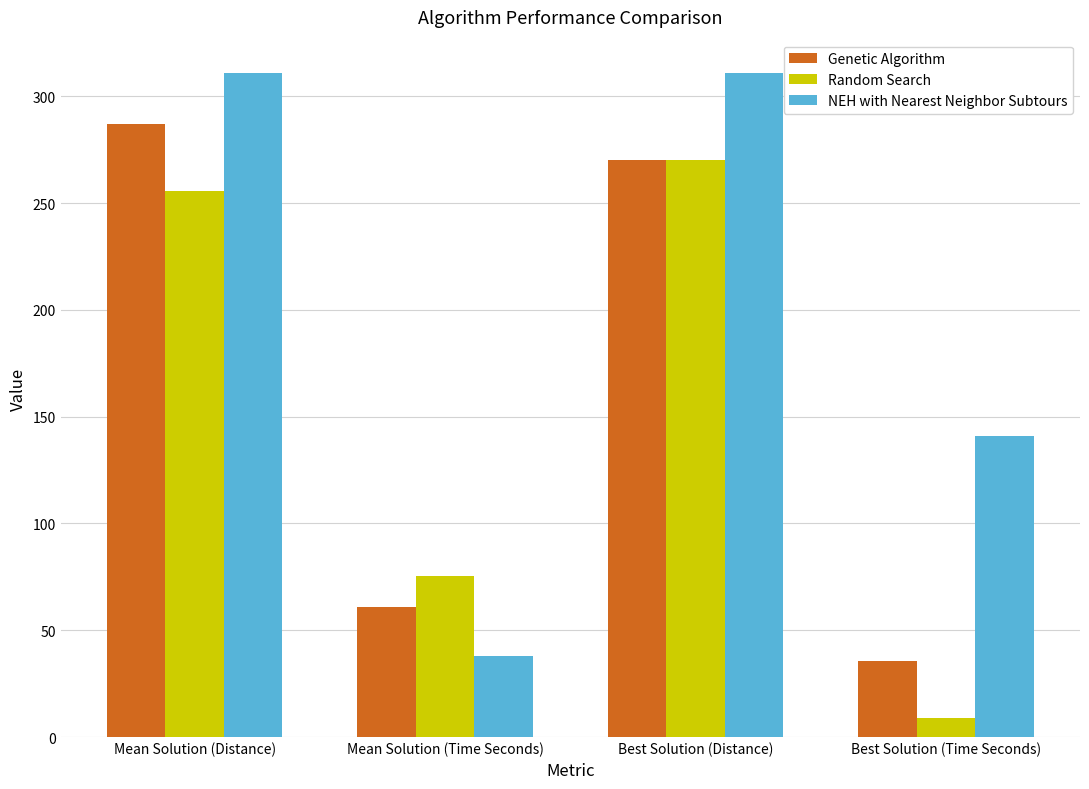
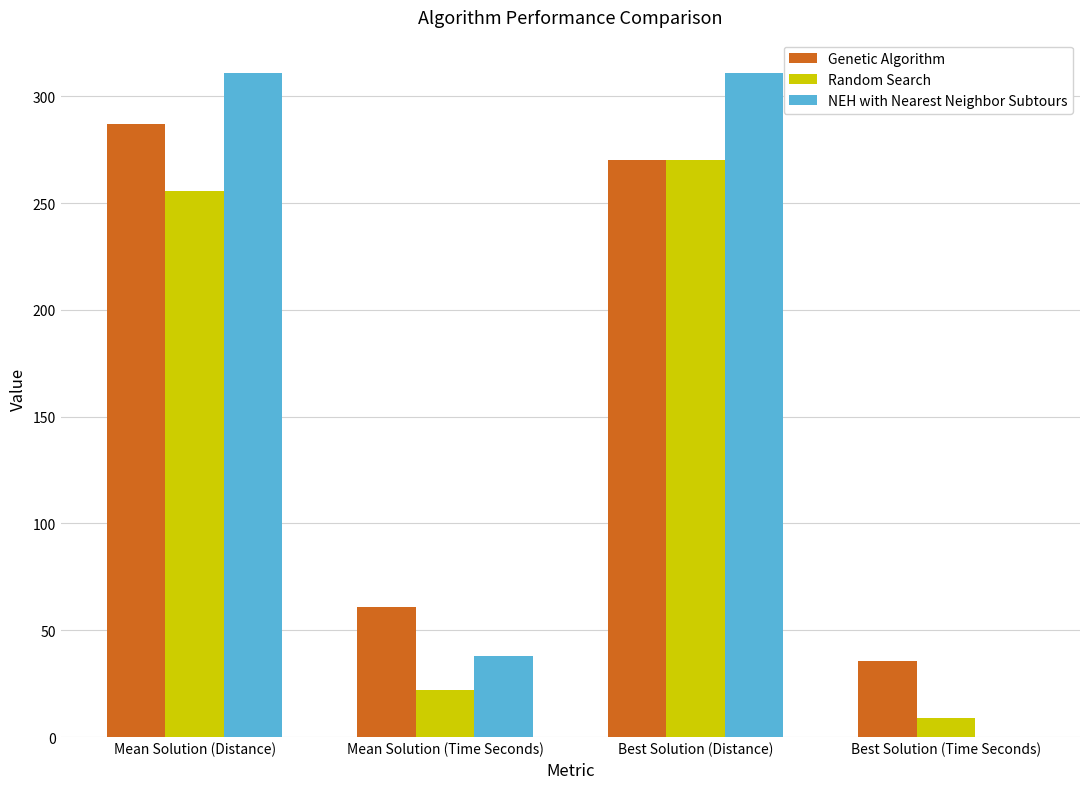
Random Search, Mean Solution (Time Seconds): 75 -> 22
NEH with Nearest Neighbor Subtours, Best Solution (Time Seconds): 141 -> 0
